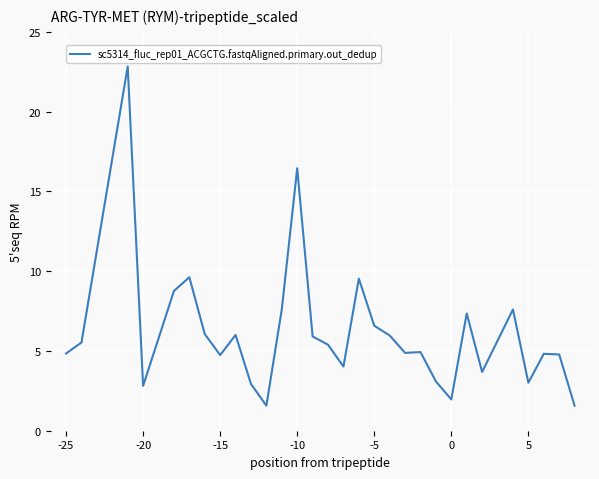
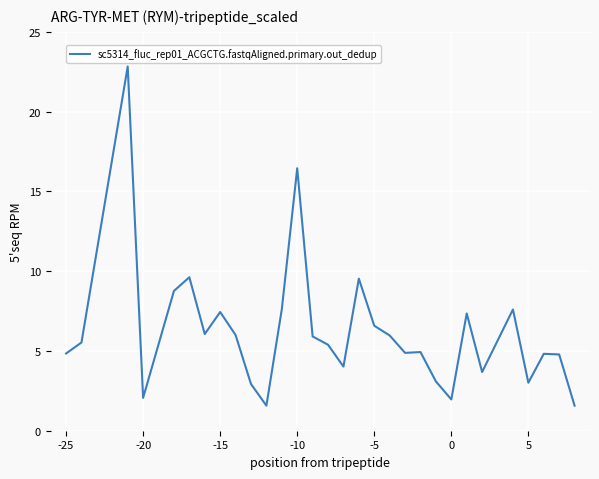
-20: 2.8 -> 2.1
-15: 4.7 -> 7.4
